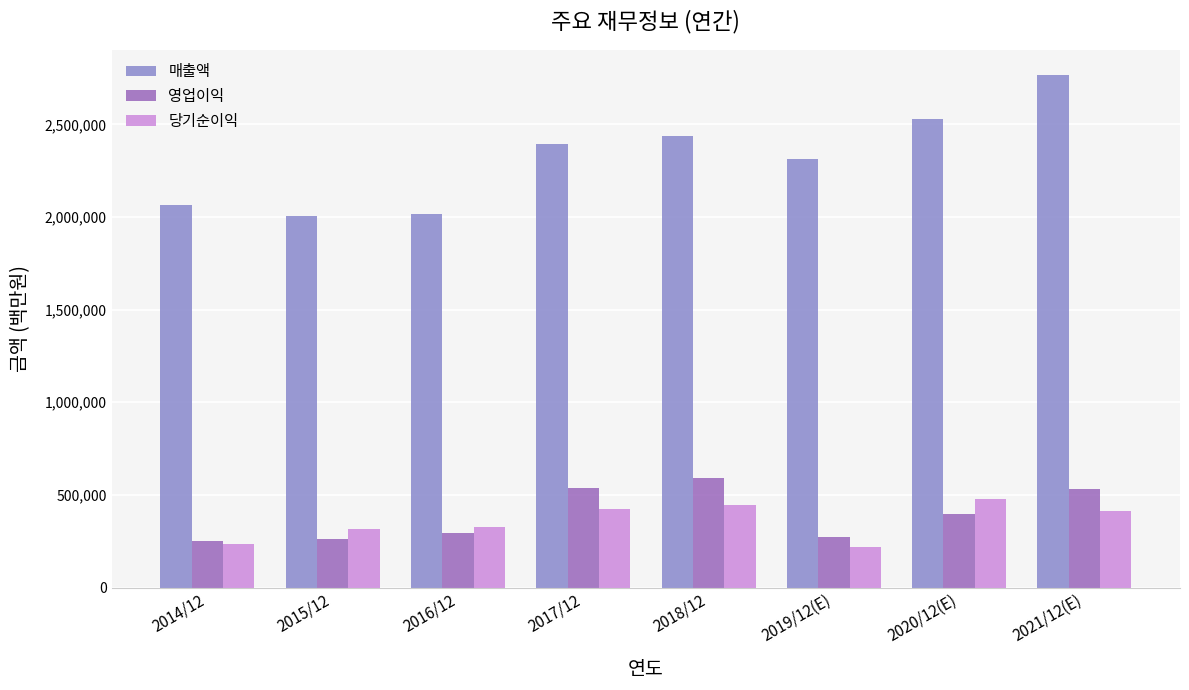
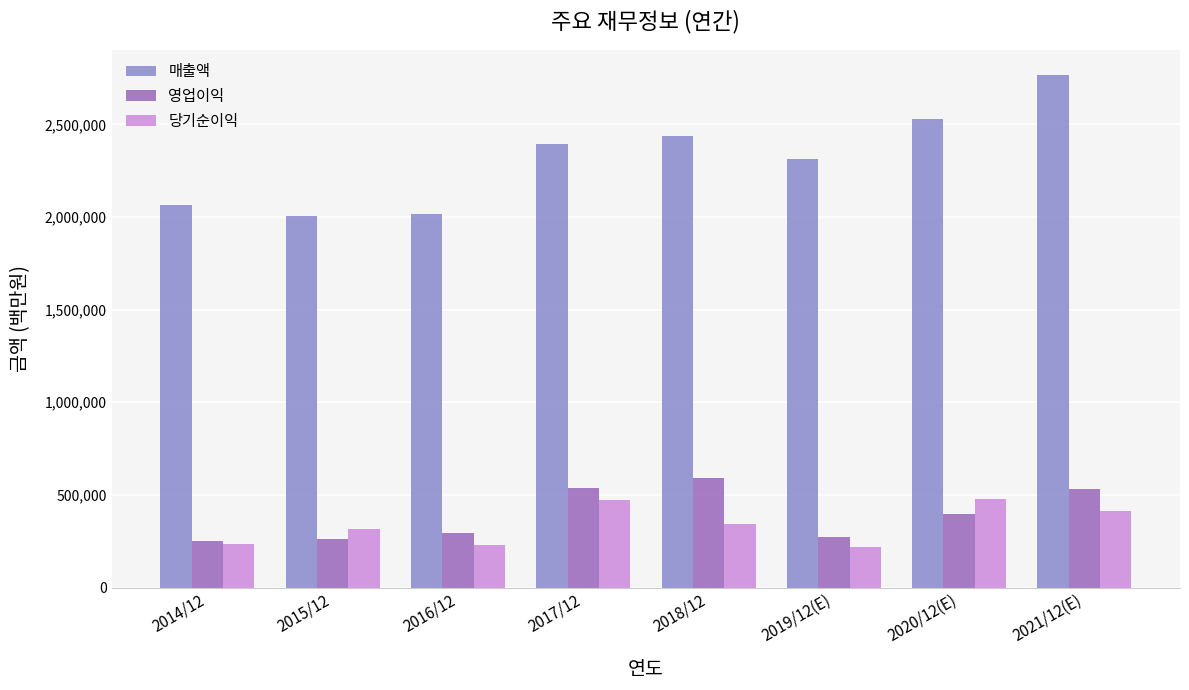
당기순이익, 2016/12: 330,000 -> 230,000
당기순이익, 2017/12: 420,000 -> 470,000
당기순이익, 2018/12: 440,000 -> 340,000
